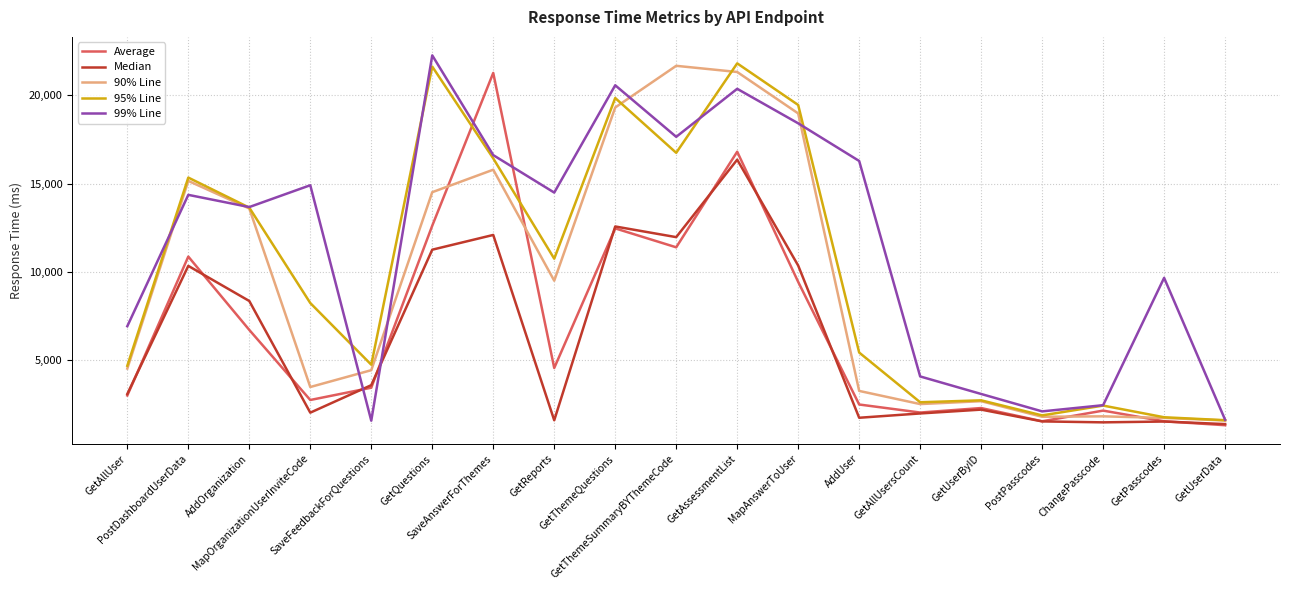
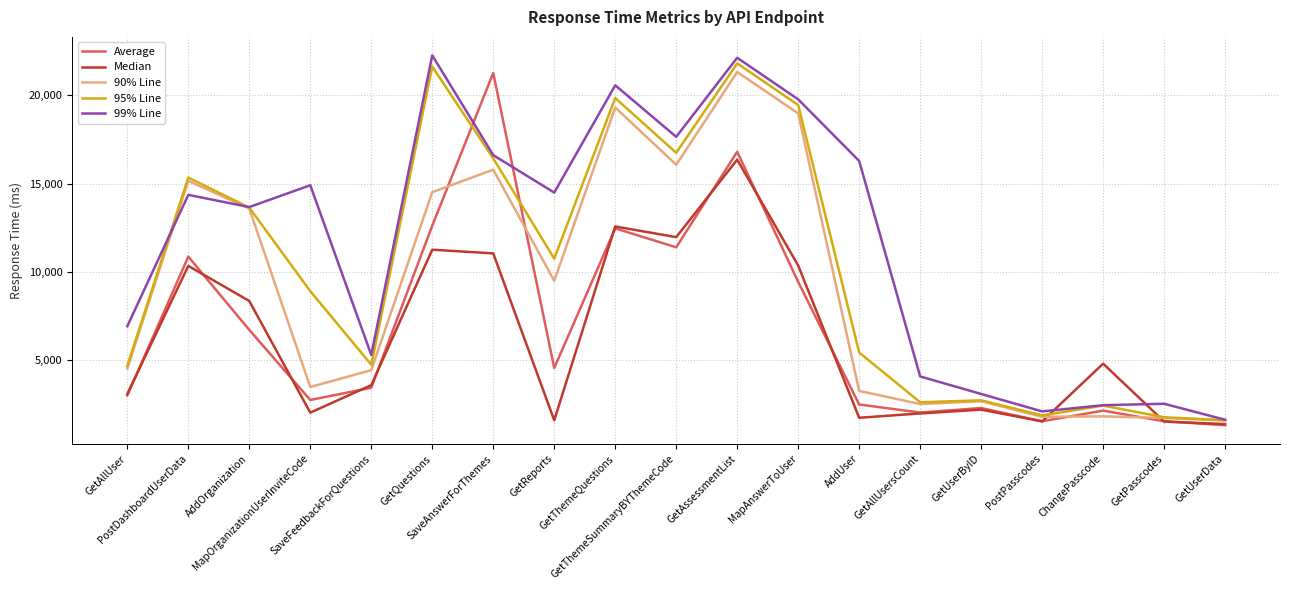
95% Line, MapOrganizationUserInviteCode: 8,200 -> 8,900
99% Line, SaveFeedbackForQuestions: 1,600 -> 5,300
Median, SaveAnswerForThemes: 12,100 -> 11,000
90% Line, GetThemeSummaryBYThemeCode: 21,700 -> 16,100
99% Line, GetAssessmentList: 20,400 -> 22,100
99% Line, MapAnswerToUser: 18,400 -> 19,800
Median, ChangePasscode: 1,500 -> 4,800
99% Line, GetPasscodes: 9,700 -> 2,500
